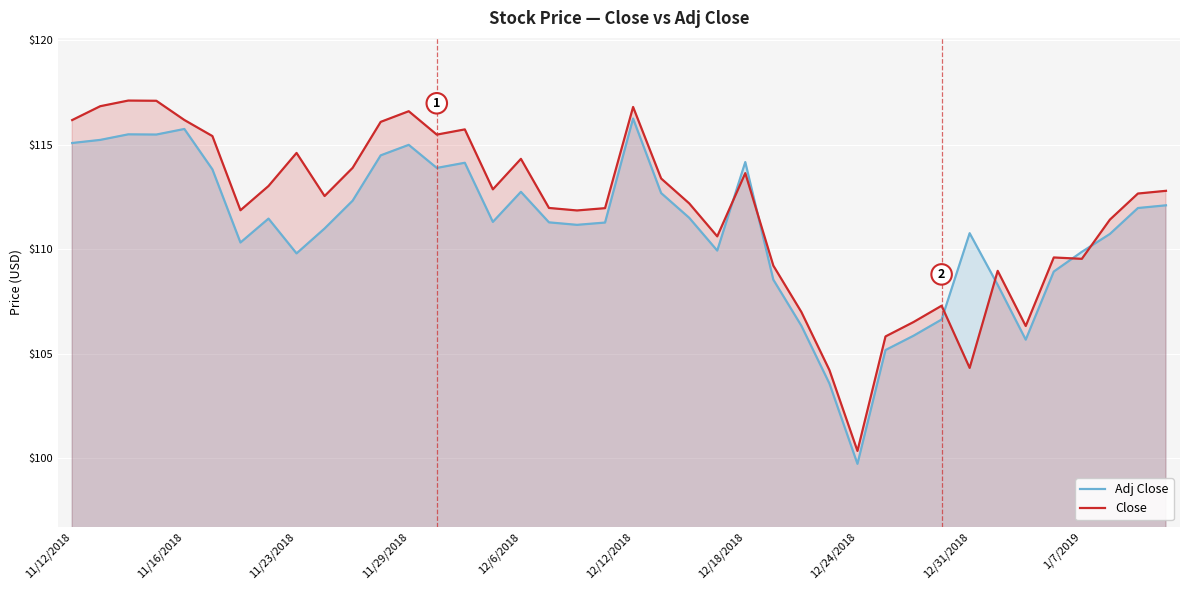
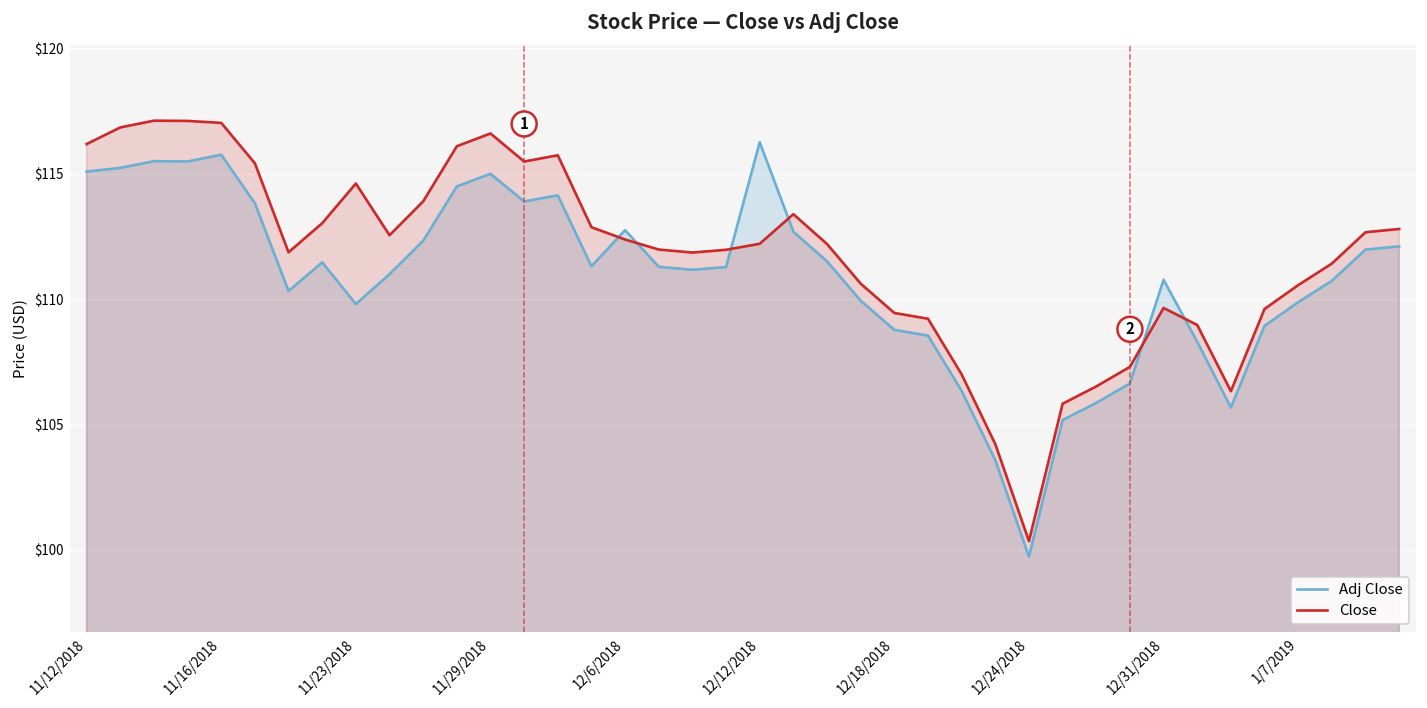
Close, 11/16/2018: $116.2 -> $117.0
Close, 12/6/2018: $114.3 -> $112.4
Close, 12/12/2018: $116.8 -> $112.2
Adj Close, 12/18/2018: $114.2 -> $108.8
Close, 12/18/2018: $113.6 -> $109.4
Close, 12/31/2018: $104.3 -> $109.7
Close, 1/7/2019: $109.5 -> $110.6
